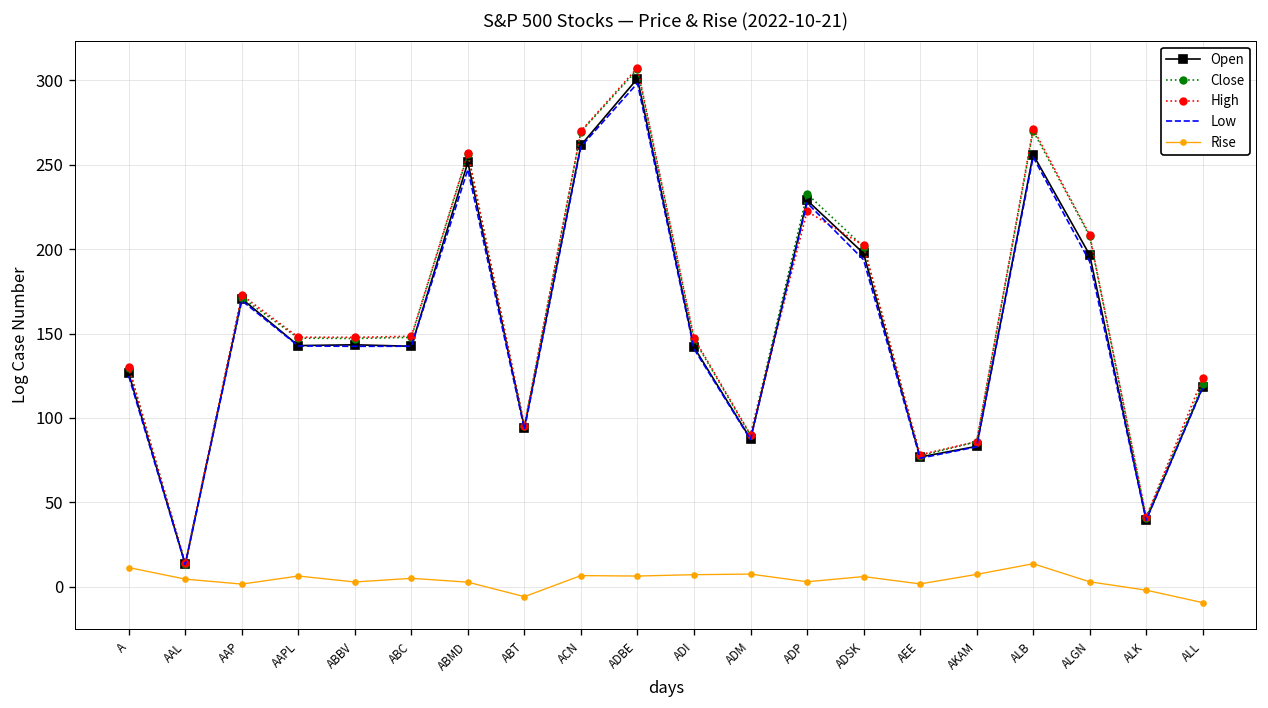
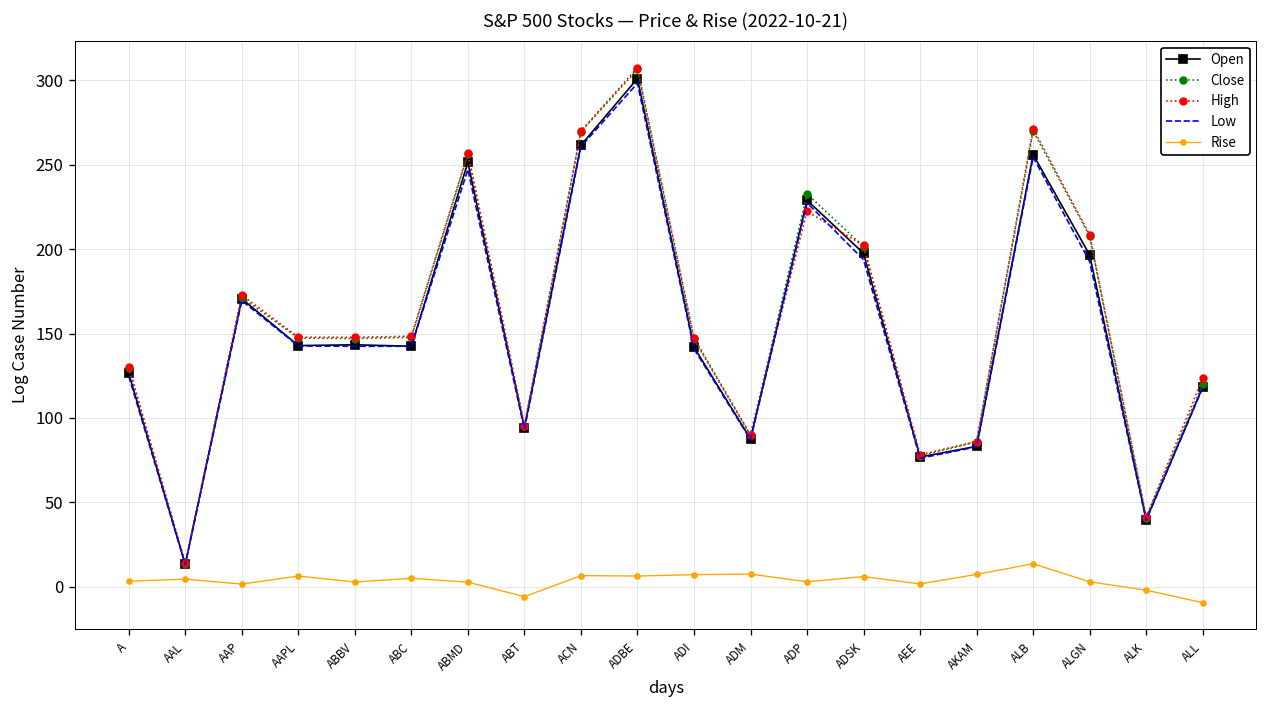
Rise, A: 11 -> 3
